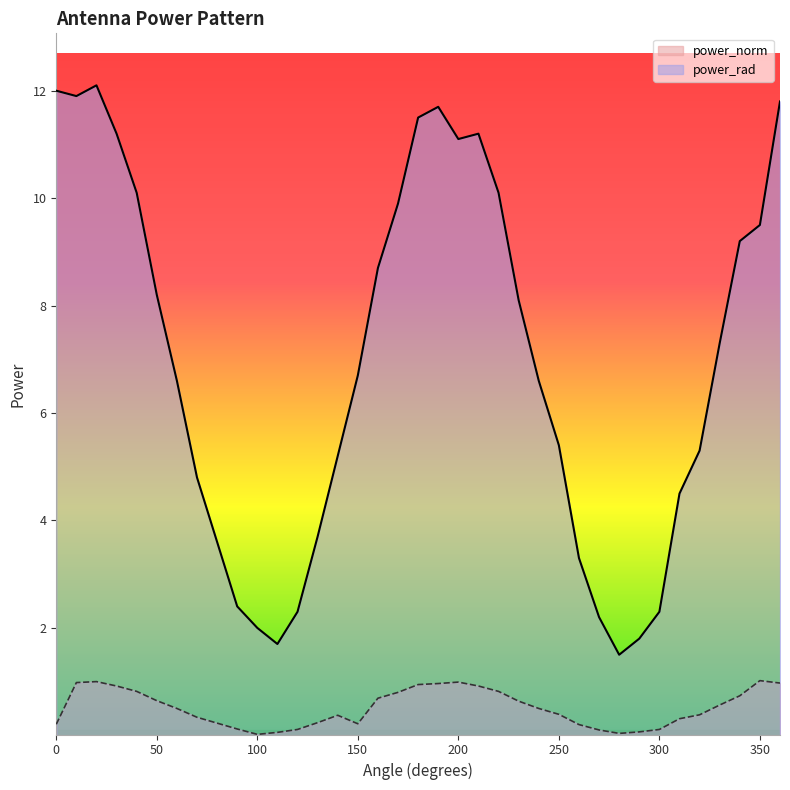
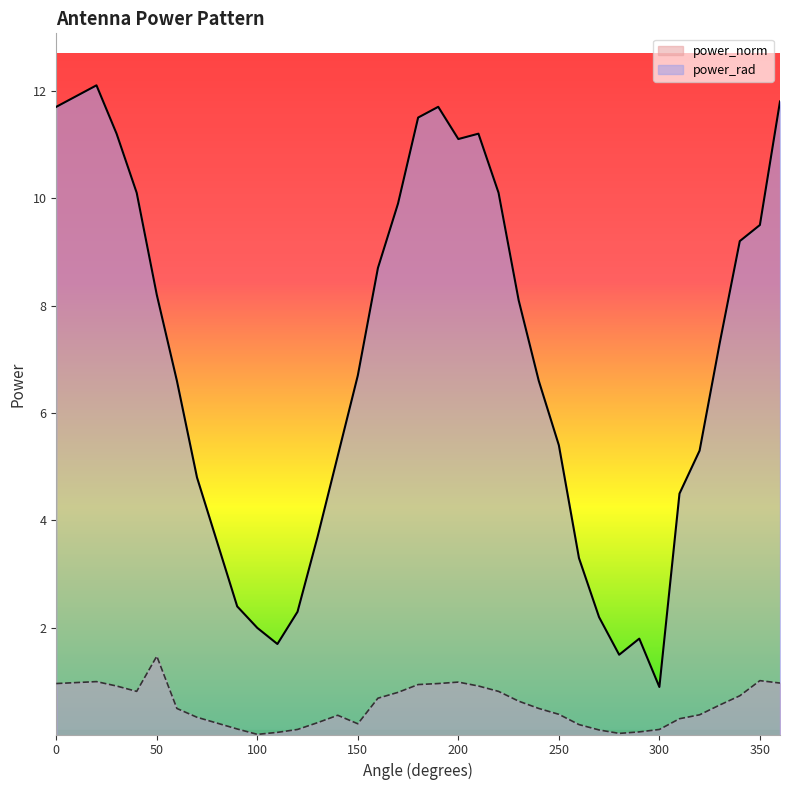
power_norm, 0: 0.2 -> 1.0
power_rad, 0: 12.0 -> 11.7
power_norm, 50: 0.6 -> 1.5
power_rad, 300: 2.3 -> 0.9
